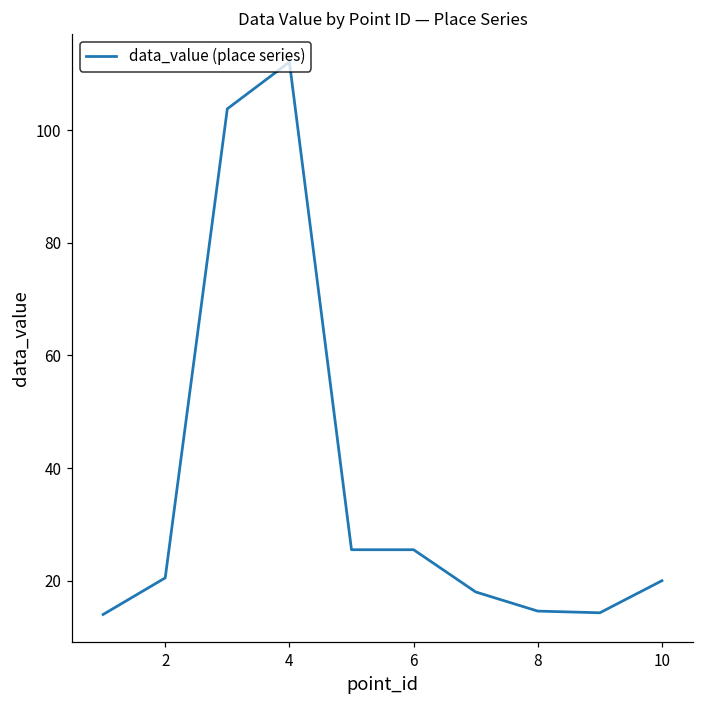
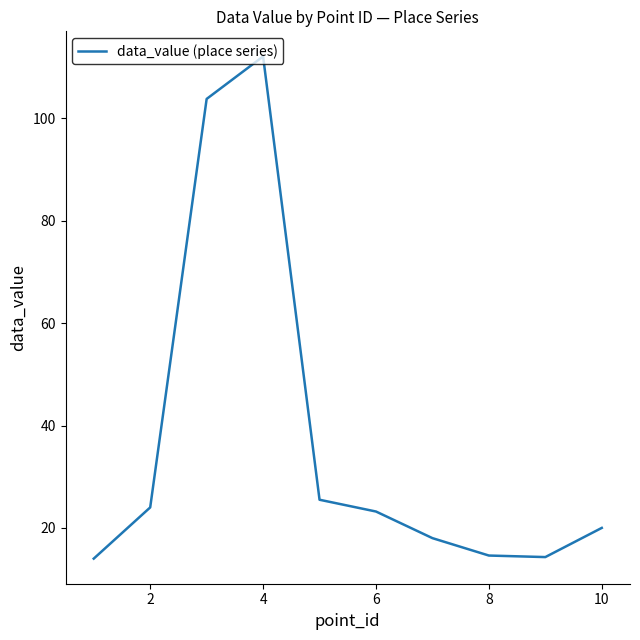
2: 21 -> 24
6: 26 -> 23
